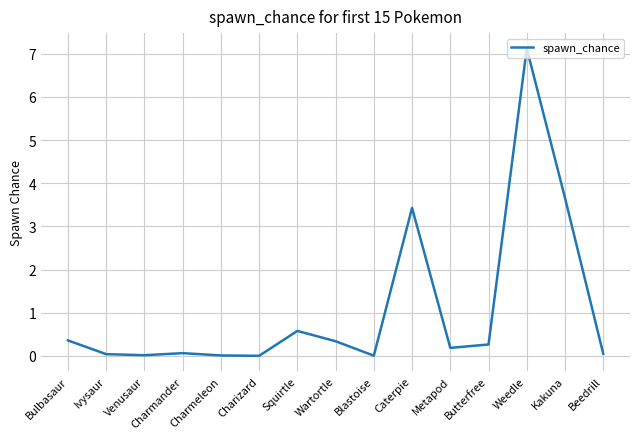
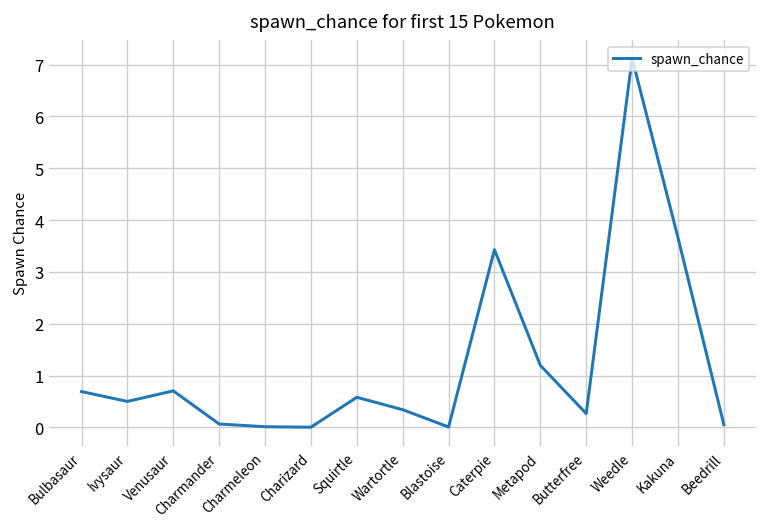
Bulbasaur: 0.4 -> 0.7
Ivysaur: 0.0 -> 0.5
Venusaur: 0.0 -> 0.7
Metapod: 0.2 -> 1.2
